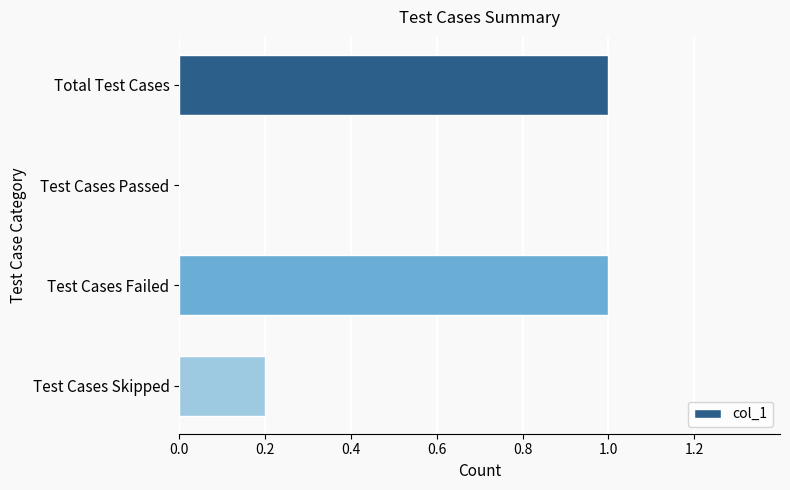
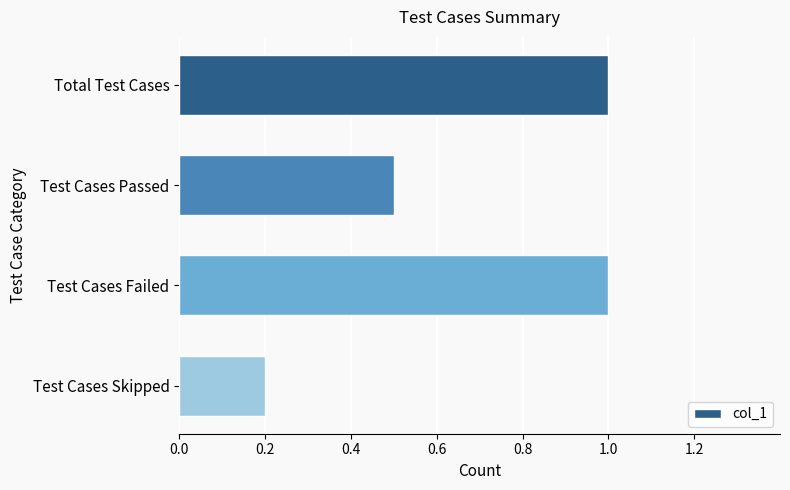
Test Cases Passed: 0.0 -> 0.5
